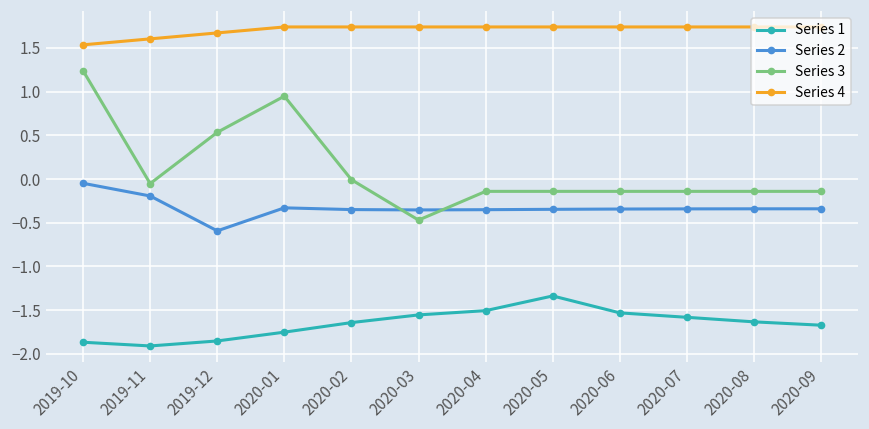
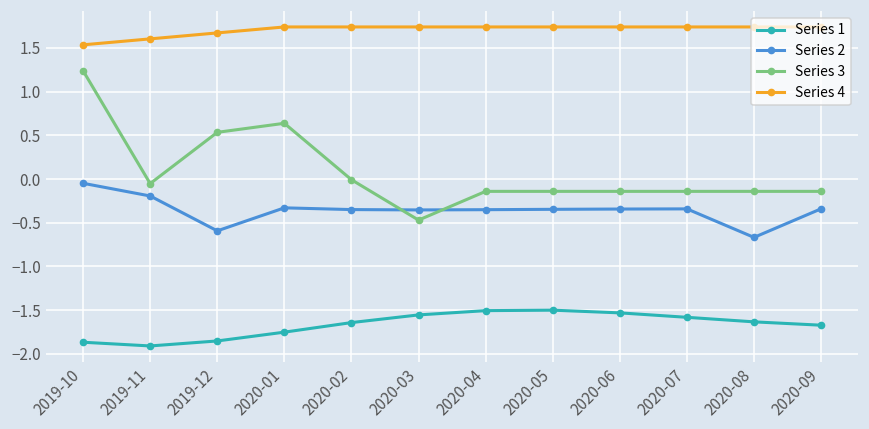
Series 3, 2020-01: 0.9 -> 0.6
Series 1, 2020-05: -1.3 -> -1.5
Series 2, 2020-08: -0.3 -> -0.7
